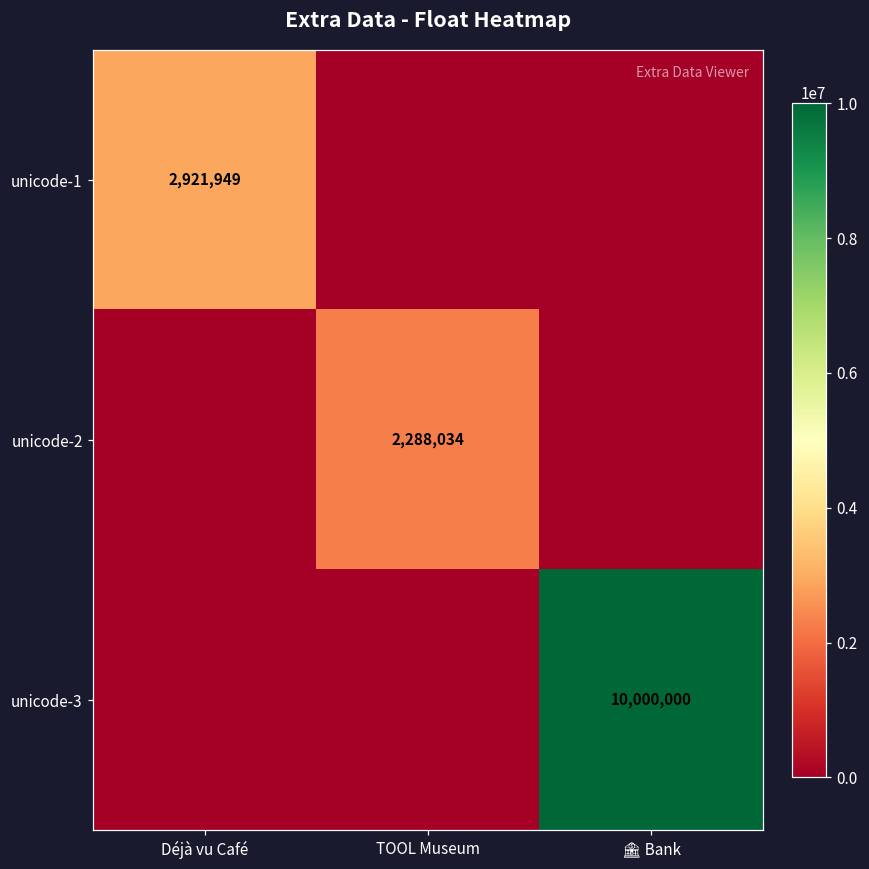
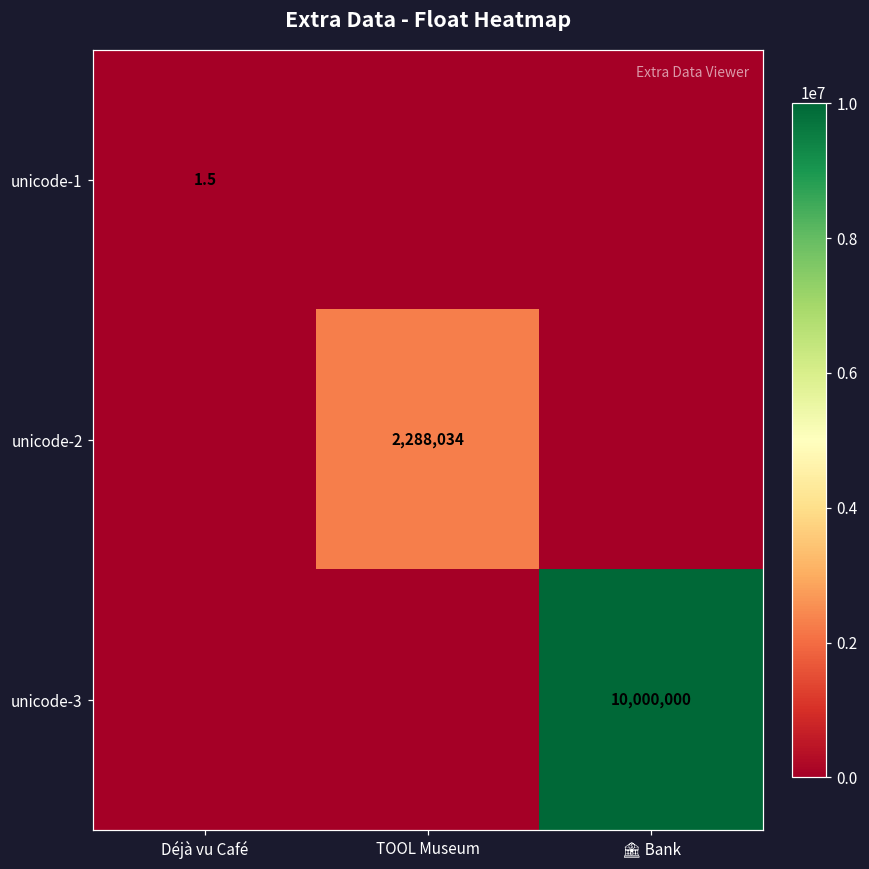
unicode-1, Déjà vu Café: 2,921,949 -> 1.5
